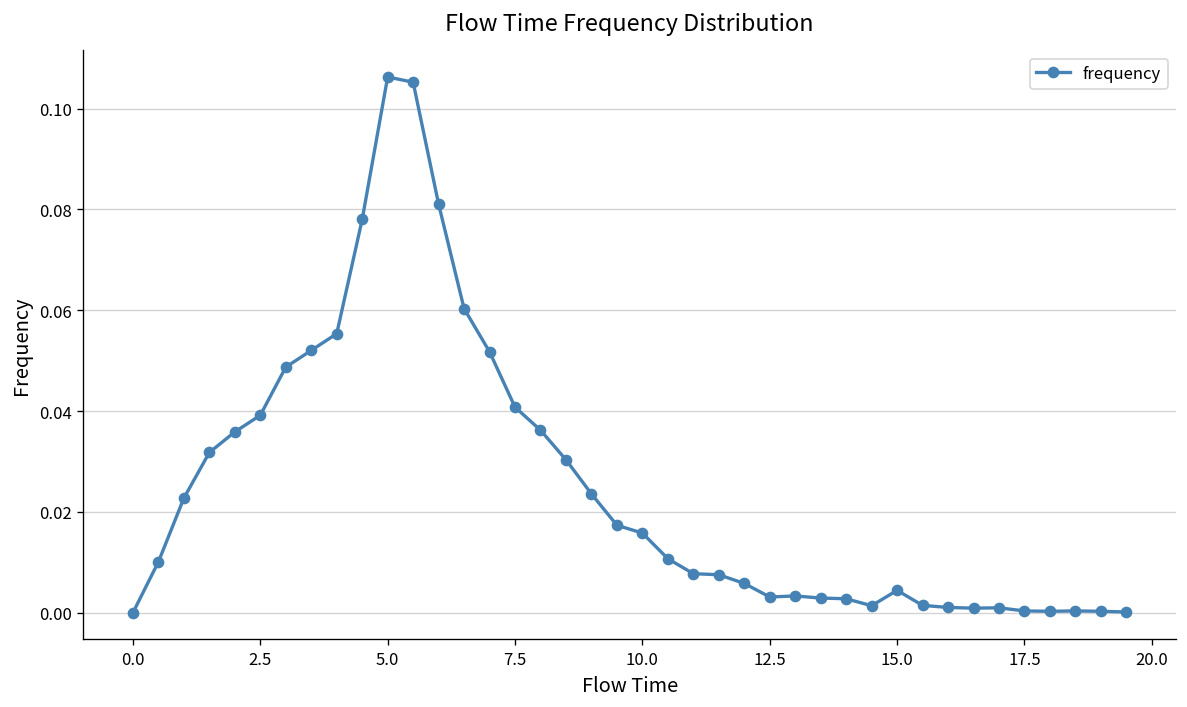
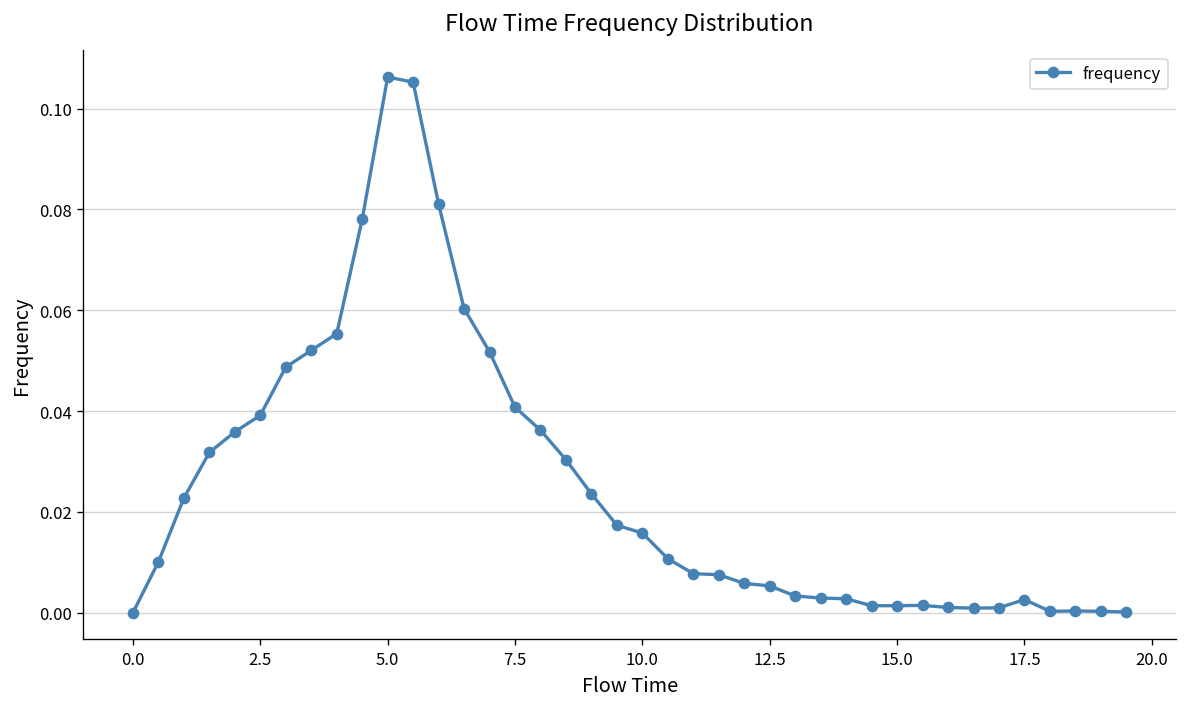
12.5: 0.003 -> 0.005
15.0: 0.004 -> 0.001
17.5: 0.000 -> 0.003
